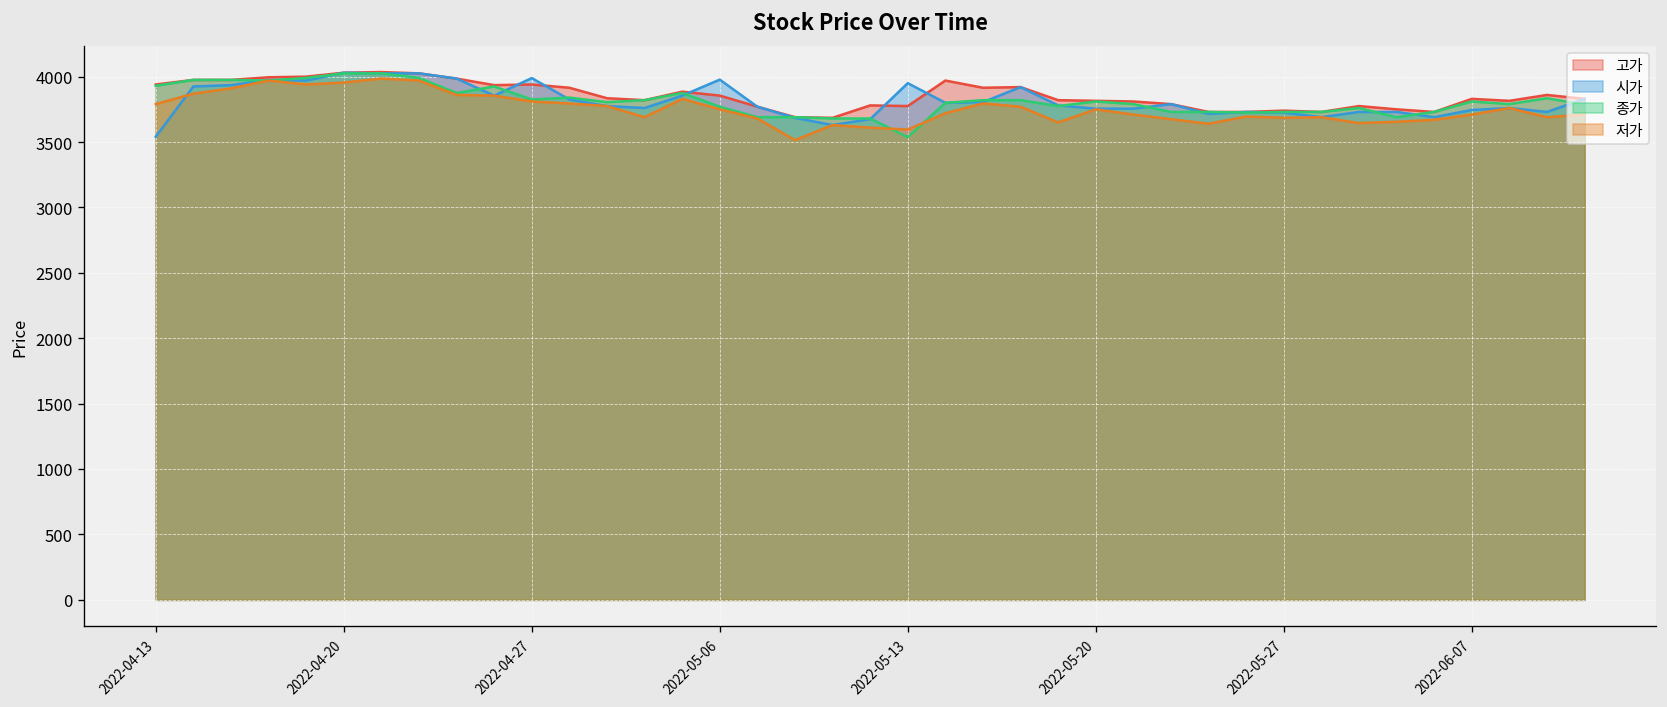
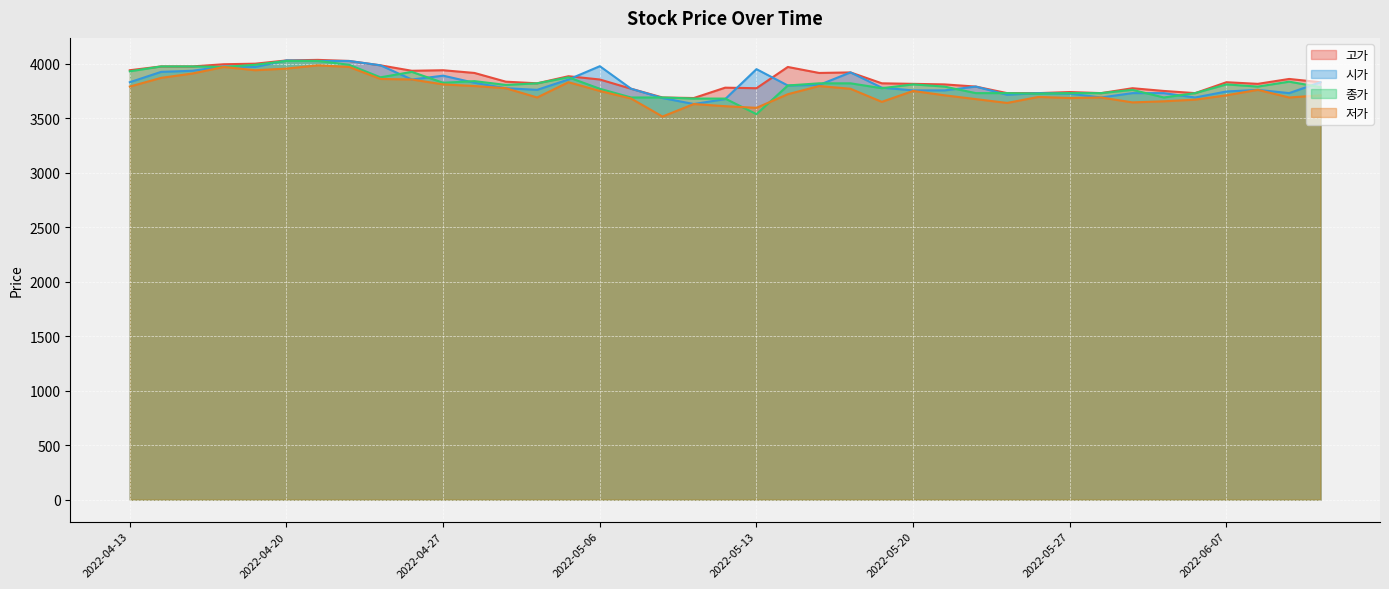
시가, 2022-04-13: 3540 -> 3830
시가, 2022-04-27: 3990 -> 3890
